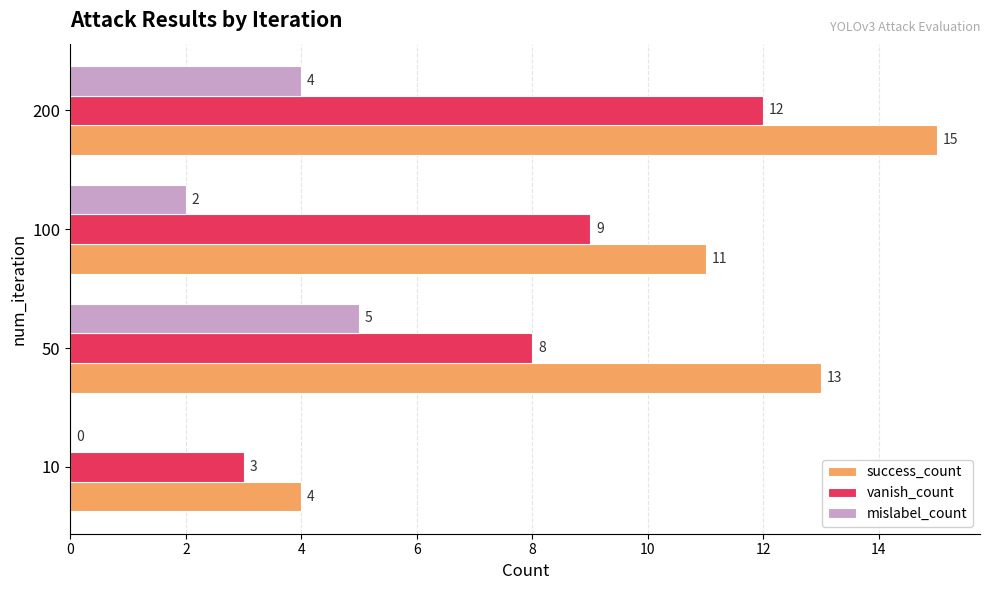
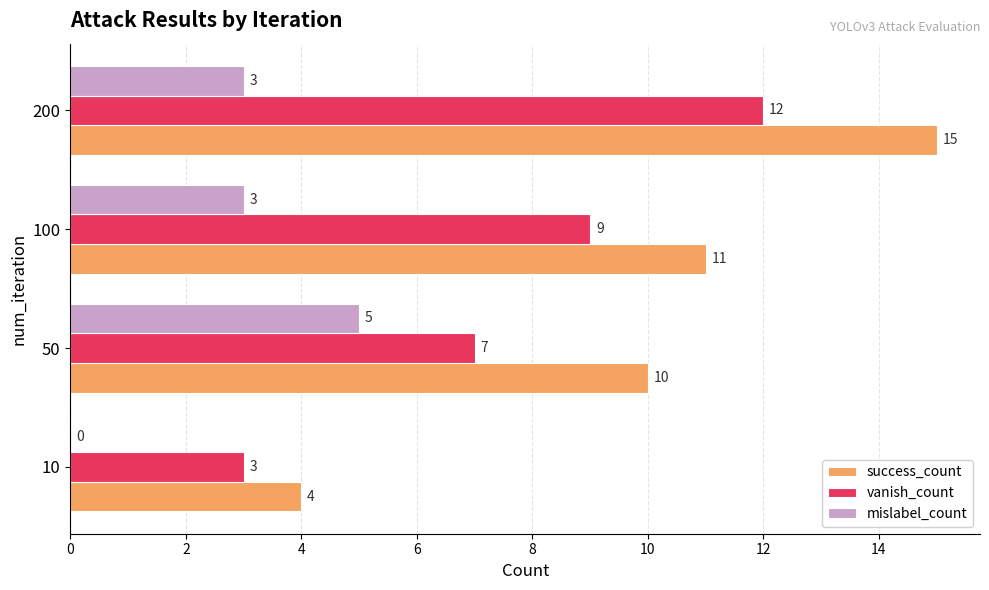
mislabel_count, 200: 4 -> 3
mislabel_count, 100: 2 -> 3
vanish_count, 50: 8 -> 7
success_count, 50: 13 -> 10
